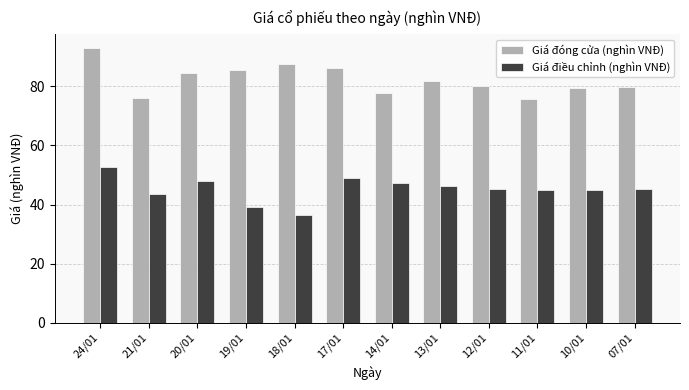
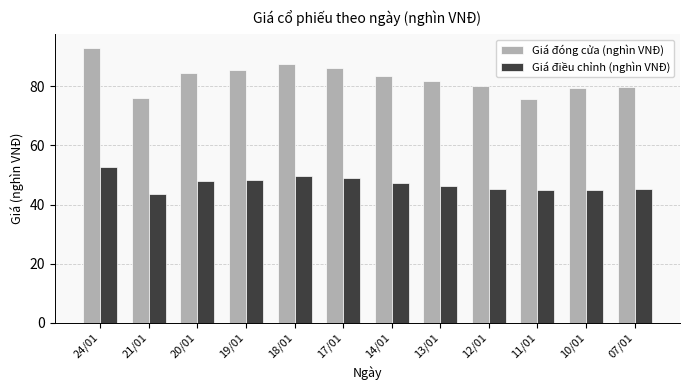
Giá điều chỉnh (nghìn VNĐ), 19/01: 39 -> 48
Giá điều chỉnh (nghìn VNĐ), 18/01: 37 -> 50
Giá đóng cửa (nghìn VNĐ), 14/01: 78 -> 83
